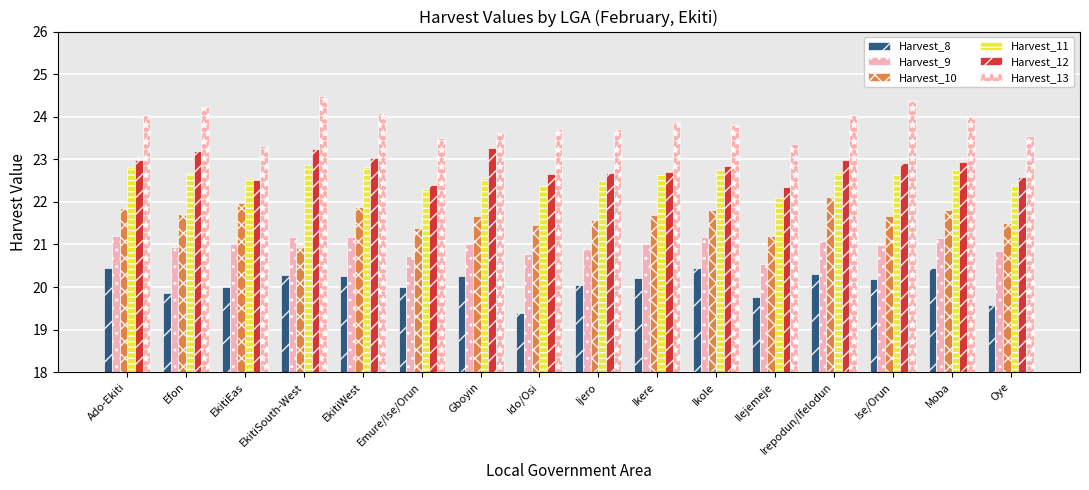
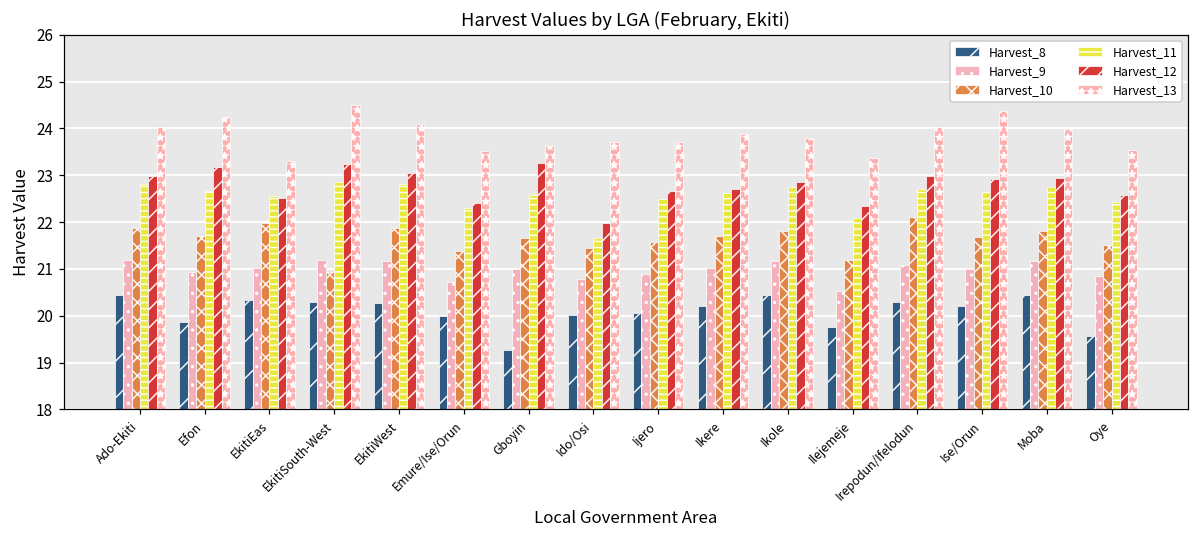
Harvest_8, EkitiEas: 20.0 -> 20.3
Harvest_8, Gboyin: 20.3 -> 19.3
Harvest_8, Ido/Osi: 19.4 -> 20.0
Harvest_11, Ido/Osi: 22.4 -> 21.7
Harvest_12, Ido/Osi: 22.6 -> 22.0
